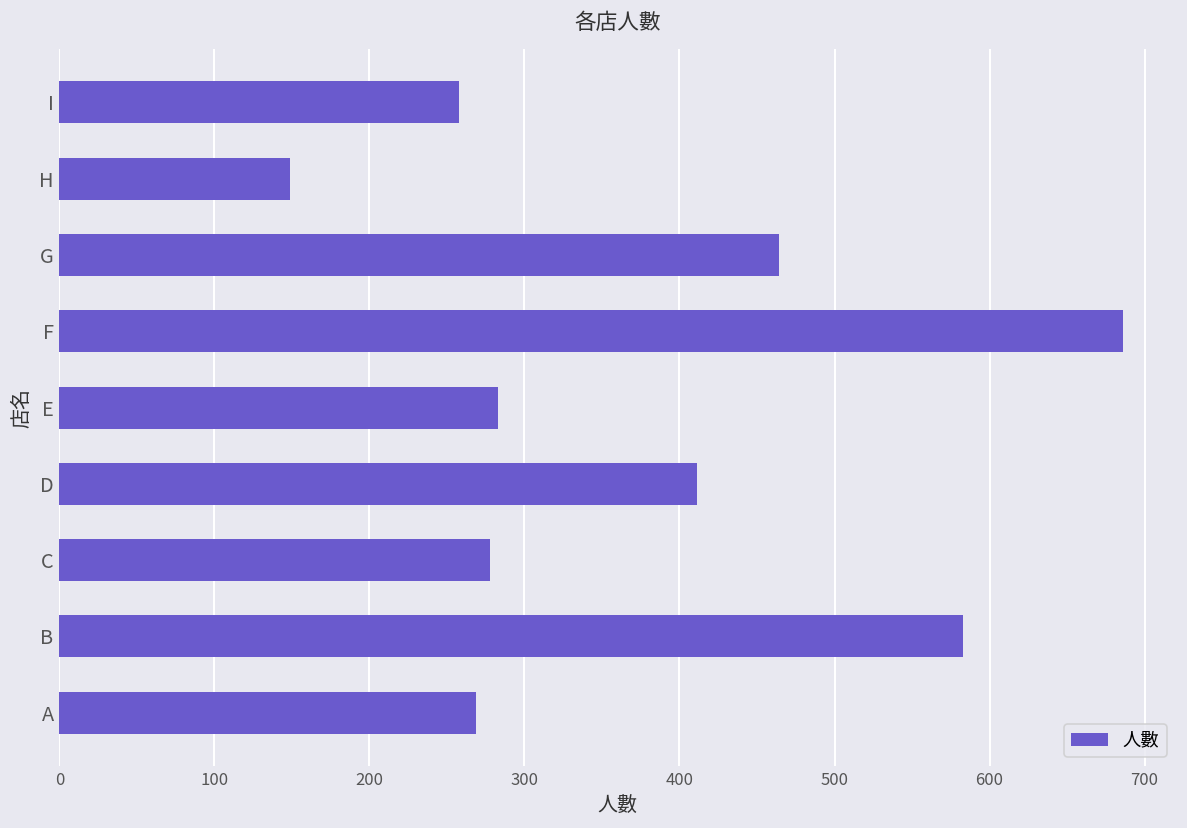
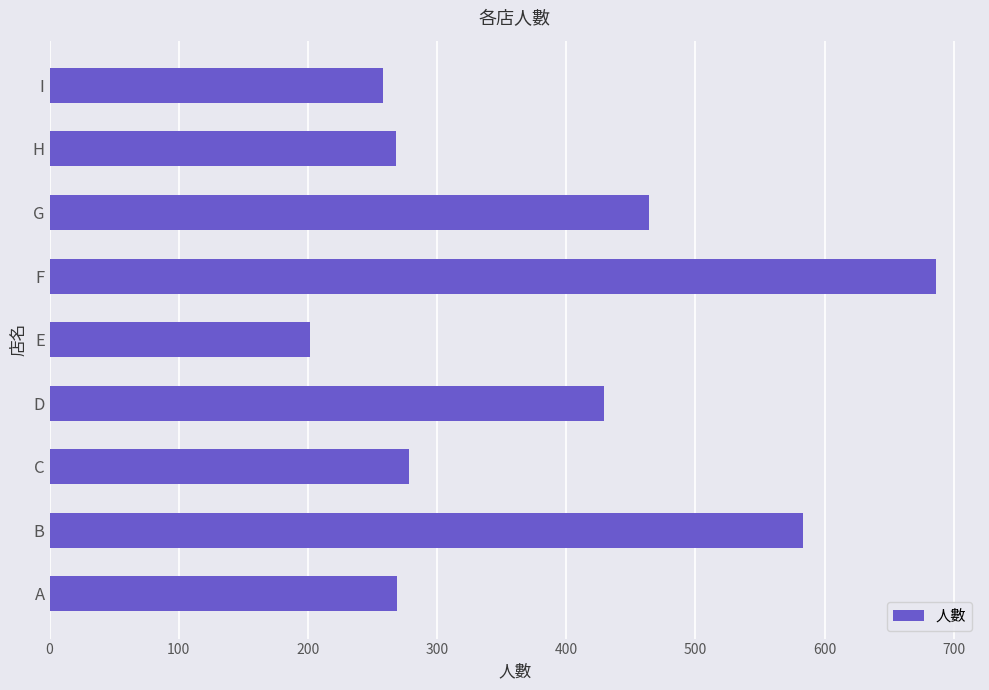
H: 149 -> 268
E: 283 -> 202
D: 411 -> 429
